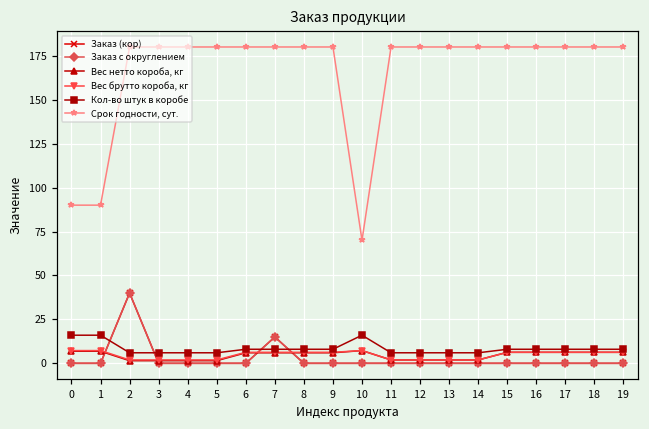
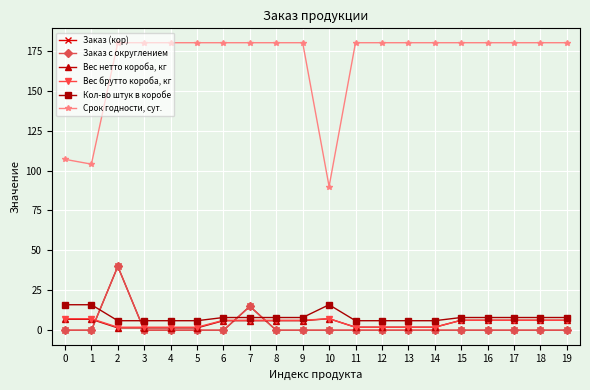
Срок годности, сут., 0: 90 -> 107
Срок годности, сут., 1: 90 -> 104
Срок годности, сут., 10: 70 -> 90
